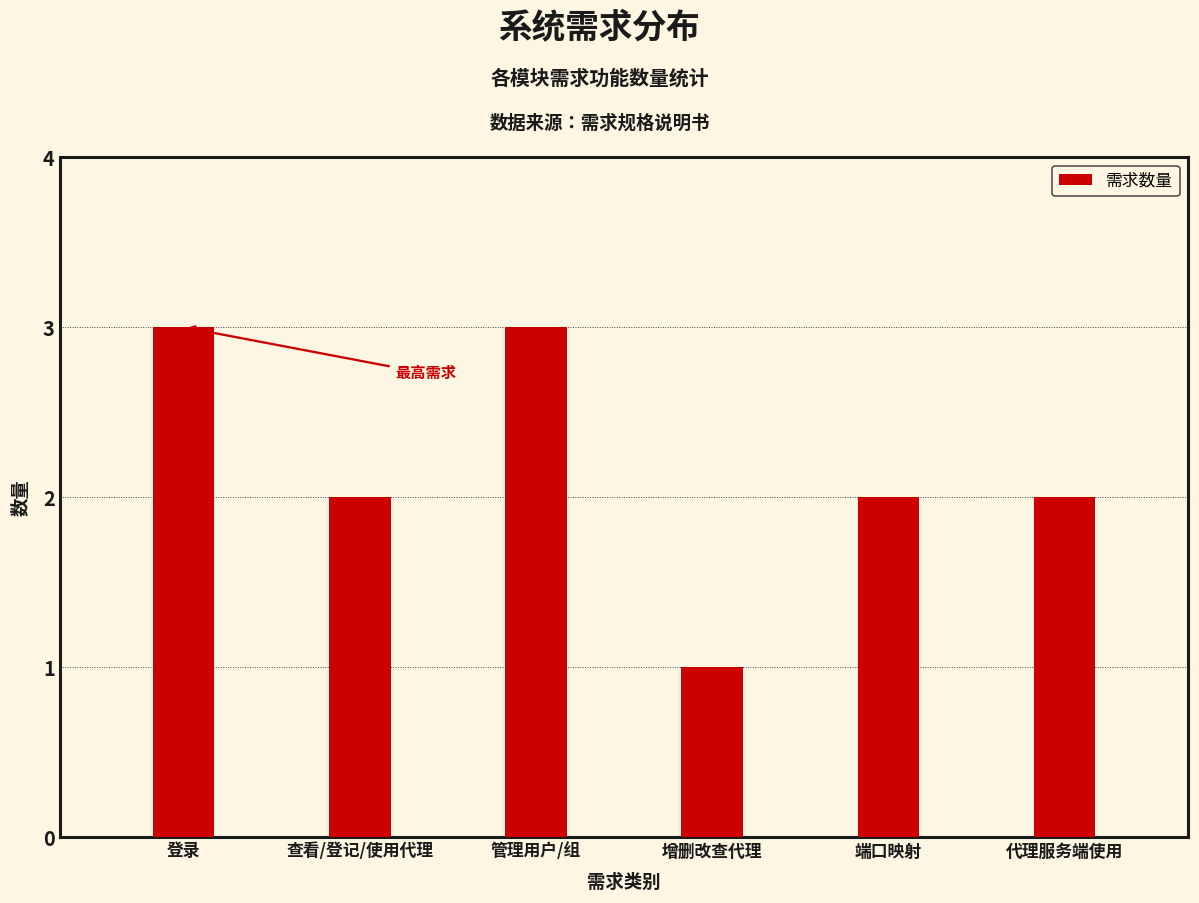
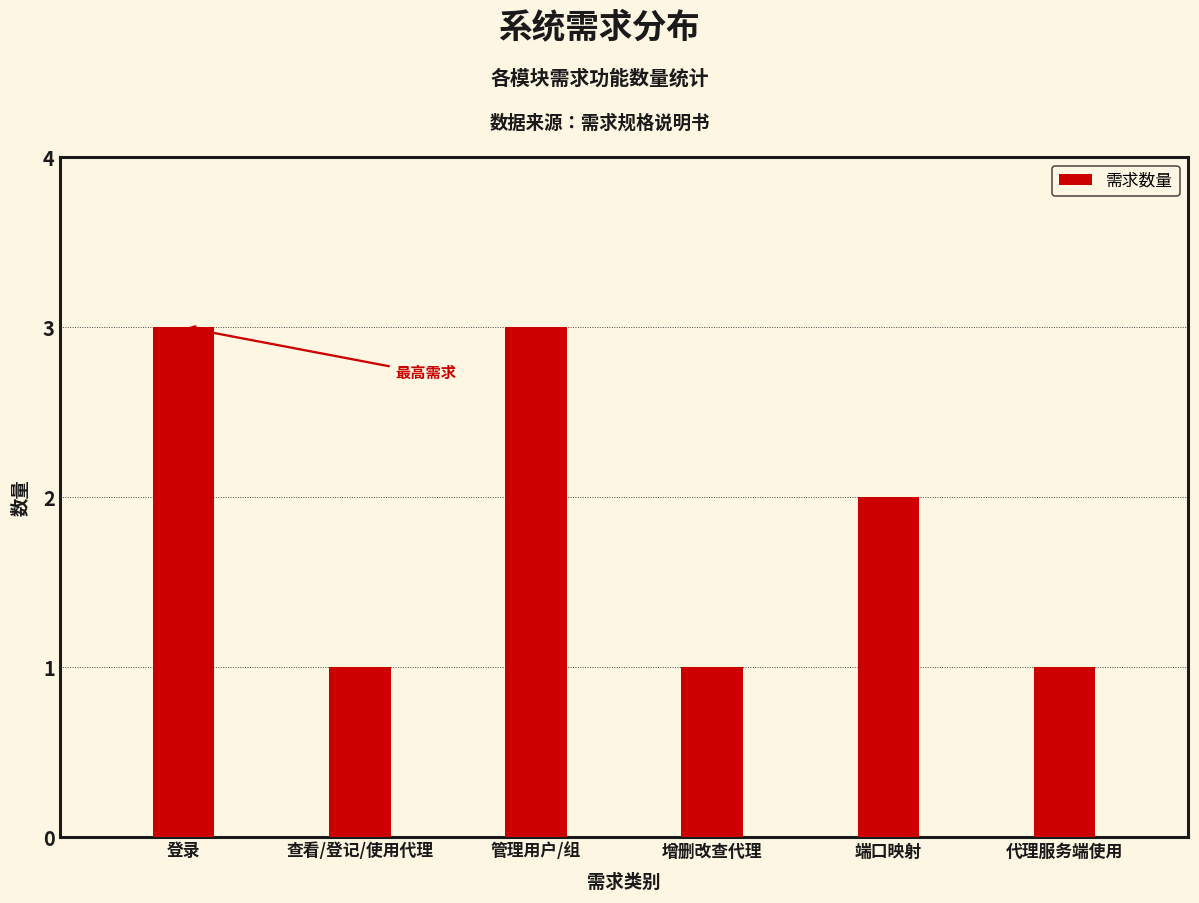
查看/登记/使用代理: 2 -> 1
代理服务端使用: 2 -> 1
